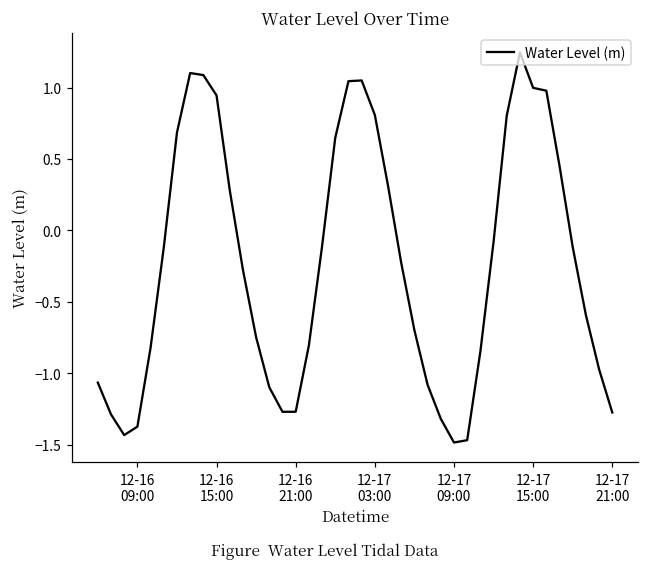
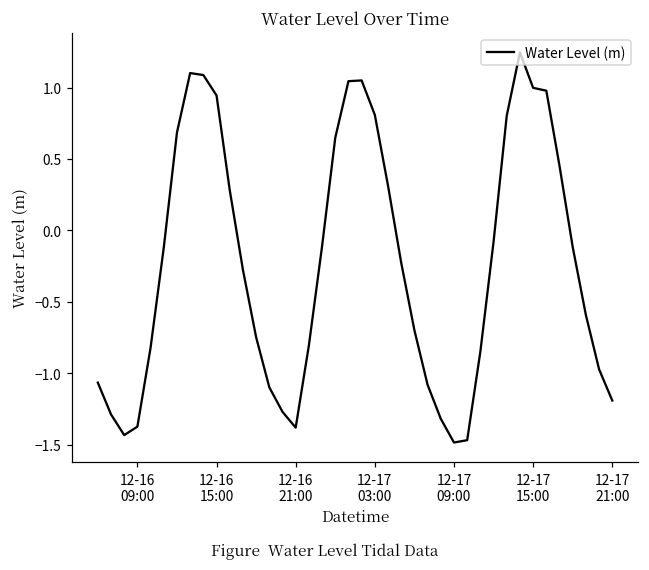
12-16 21:00: -1.27 -> -1.38
12-17 21:00: -1.28 -> -1.19
